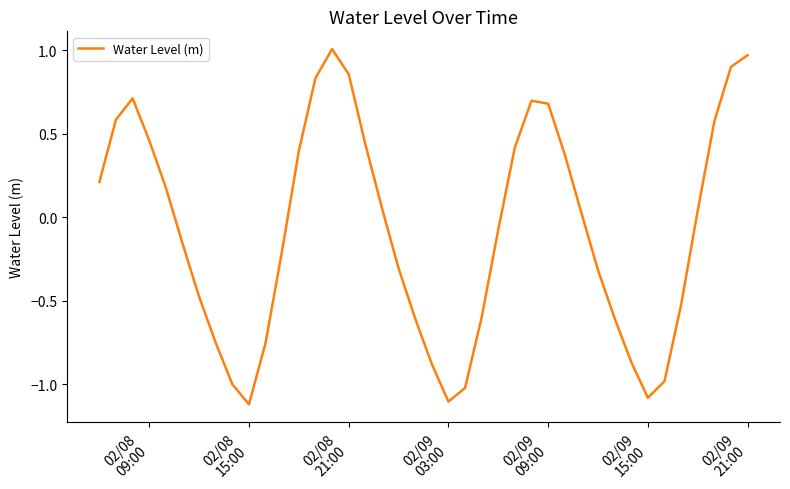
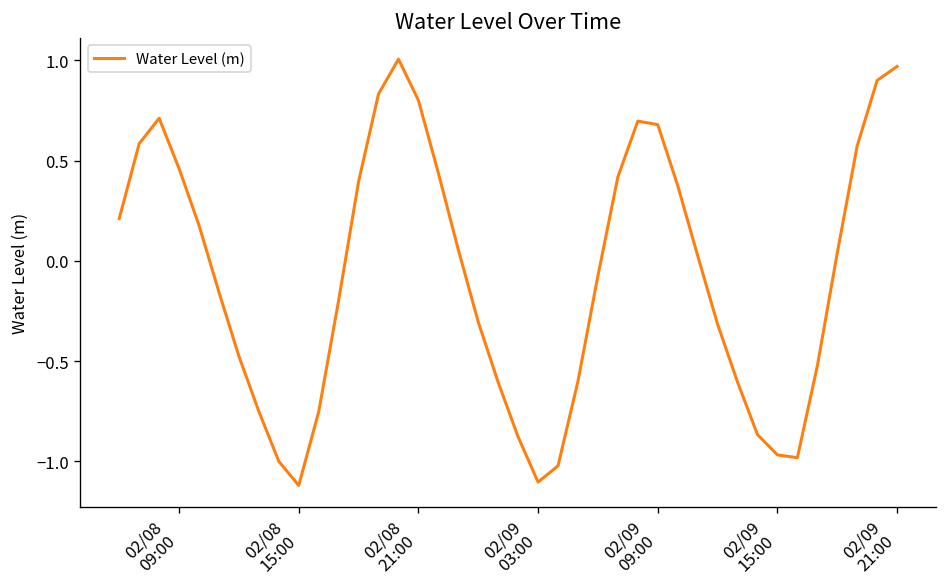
02/08 21:00: 0.86 -> 0.80
02/09 15:00: -1.08 -> -0.97
